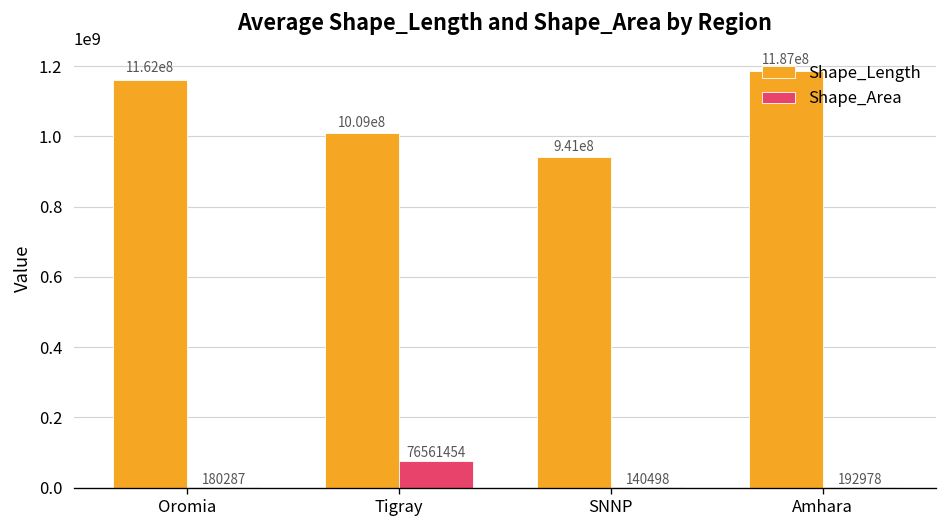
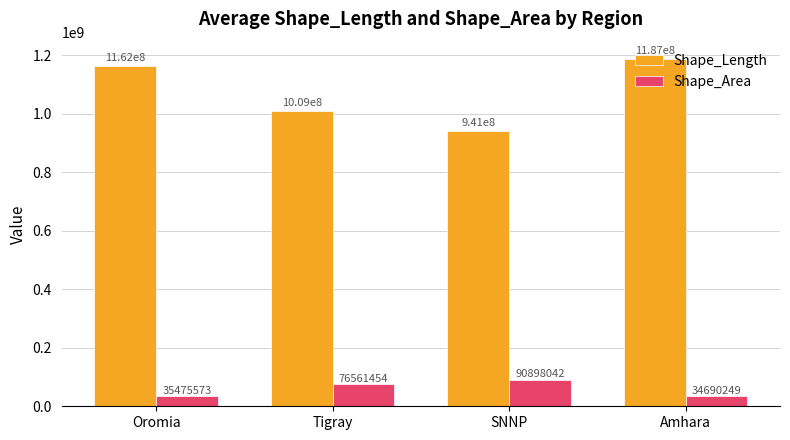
Shape_Area, Oromia: 180287 -> 35475573
Shape_Area, SNNP: 140498 -> 90898042
Shape_Area, Amhara: 192978 -> 34690249
